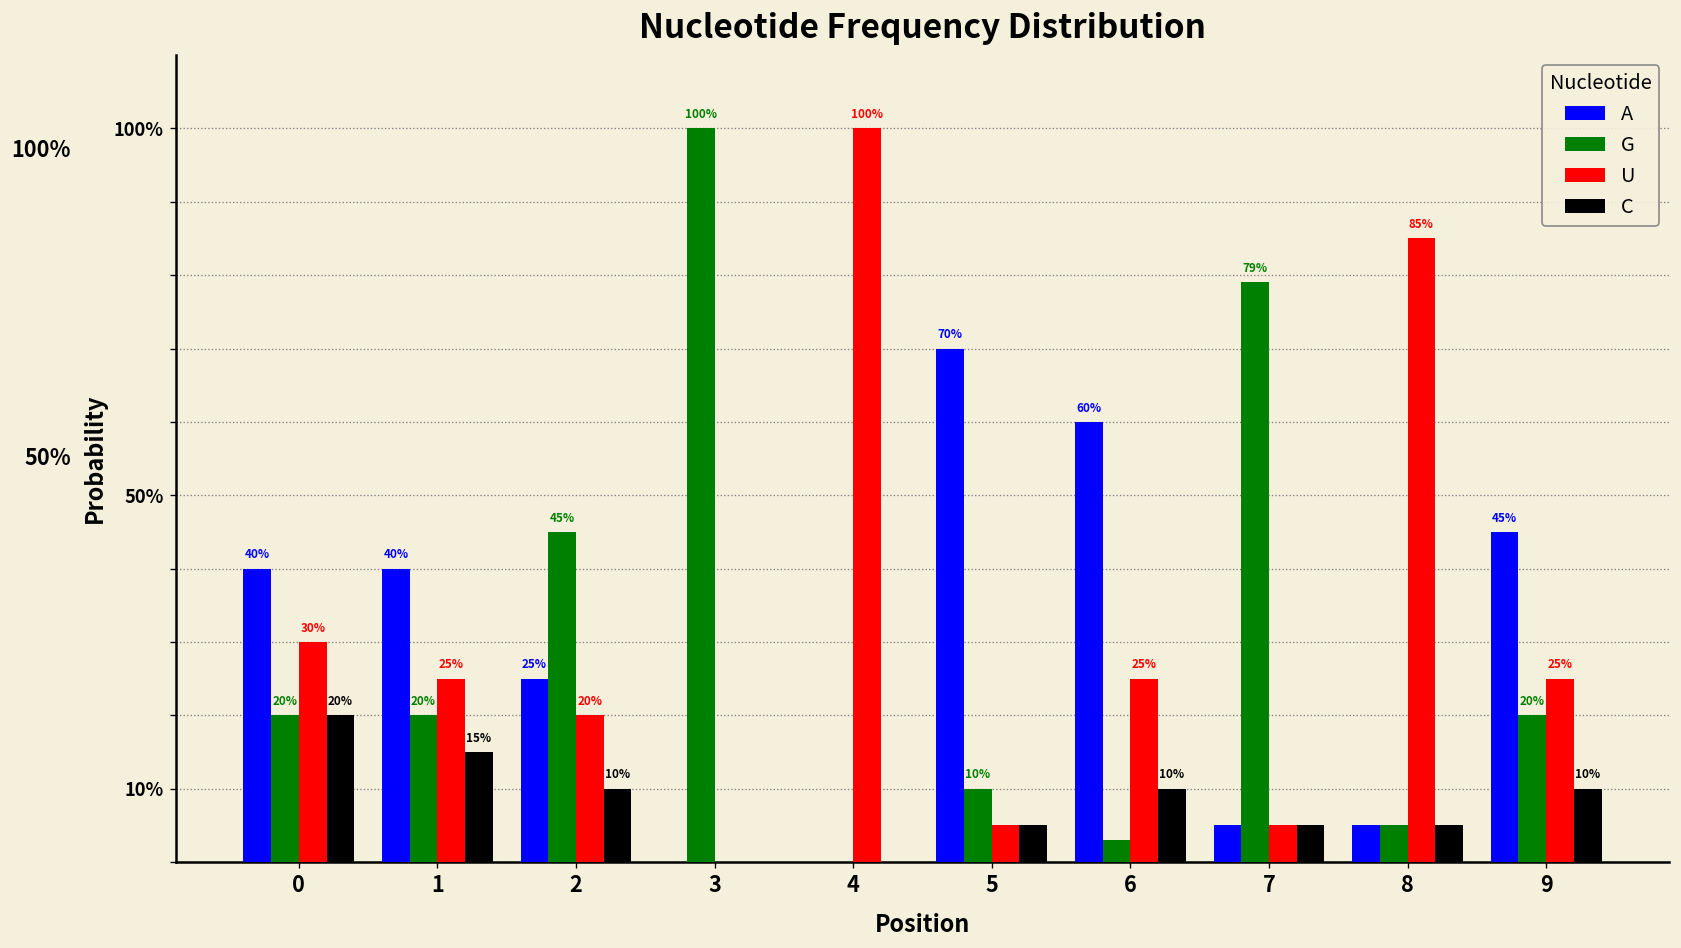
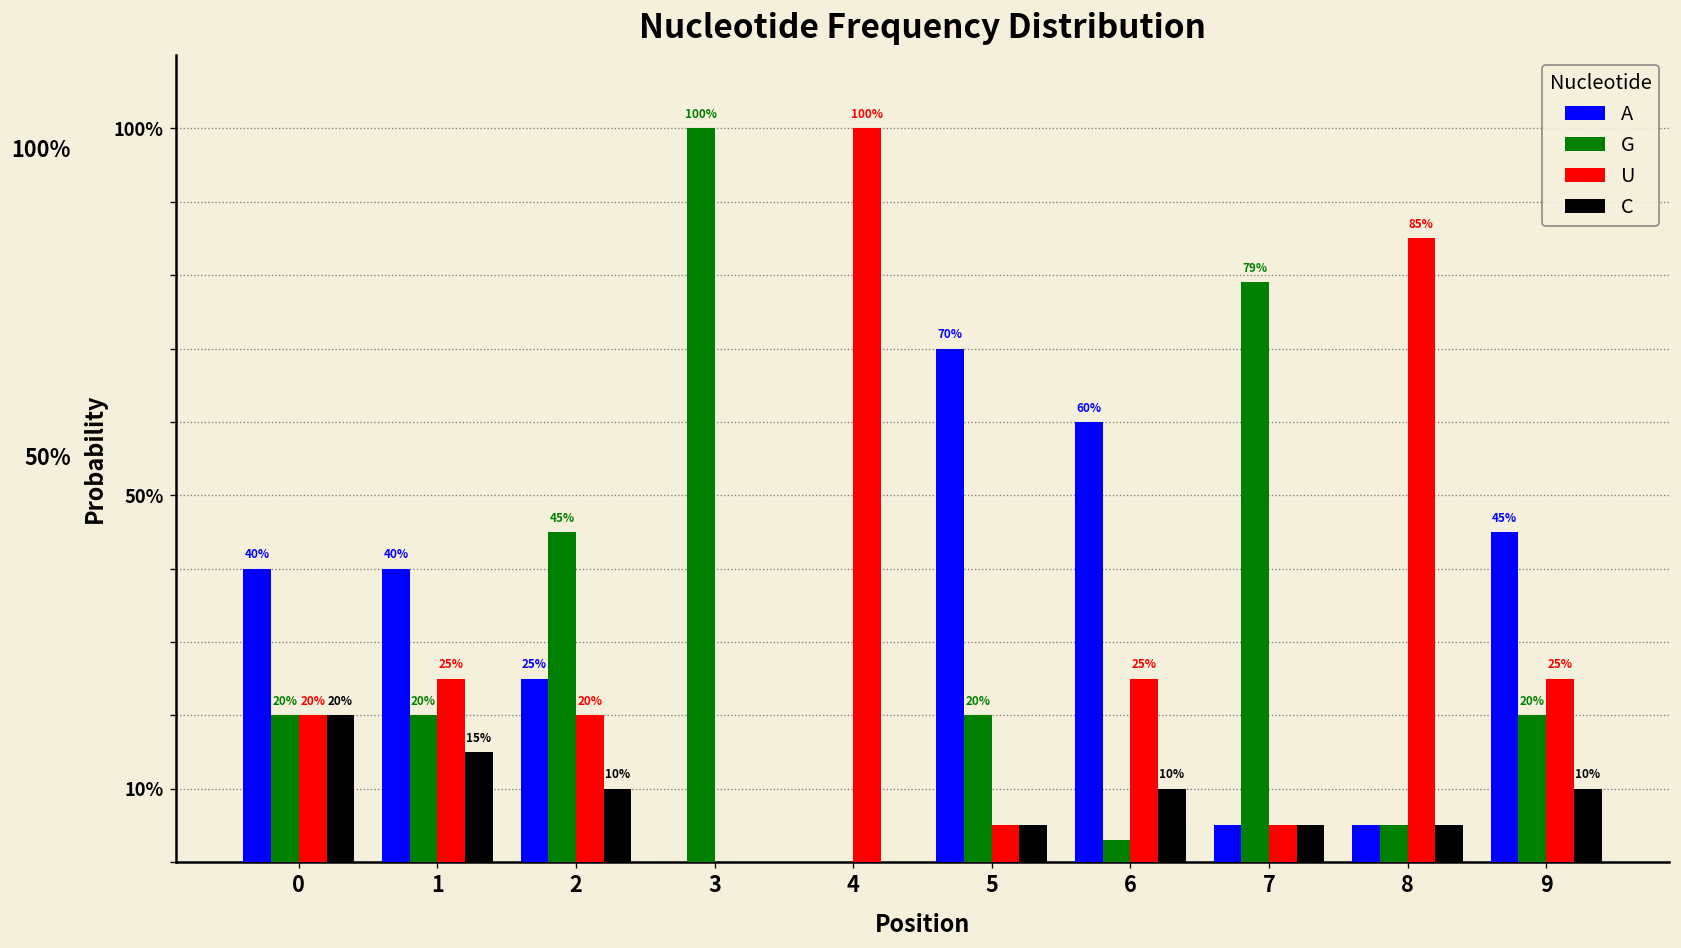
U, 0: 30% -> 20%
G, 5: 10% -> 20%
